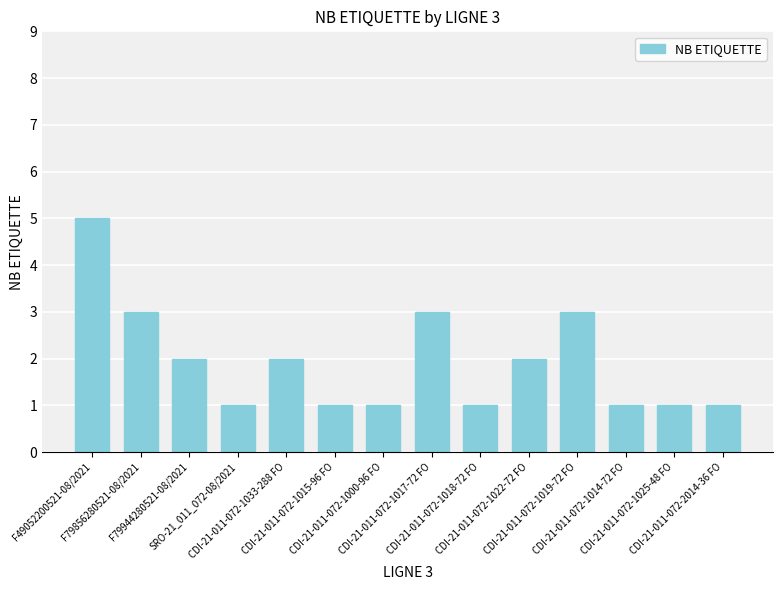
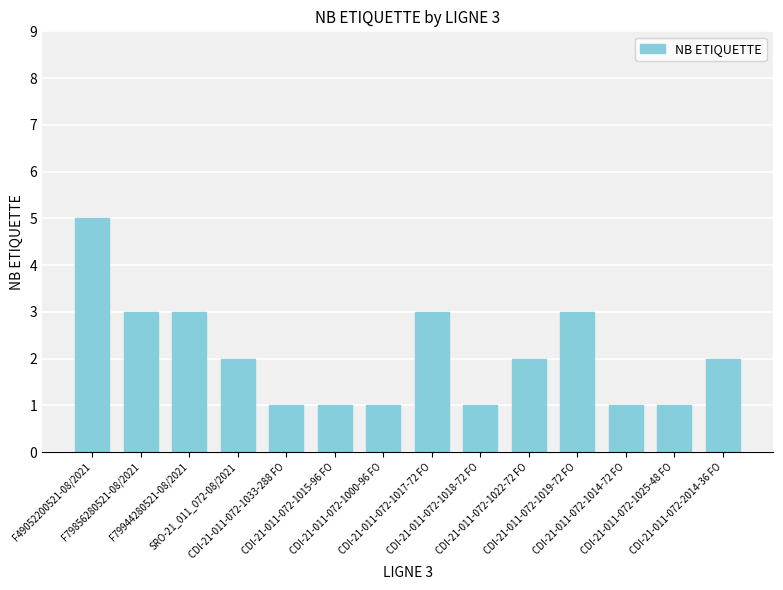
F79944280521-08/2021: 2 -> 3
SRO-21_011_072-08/2021: 1 -> 2
CDI-21-011-072-1033-288 FO: 2 -> 1
CDI-21-011-072-2014-36 FO: 1 -> 2
